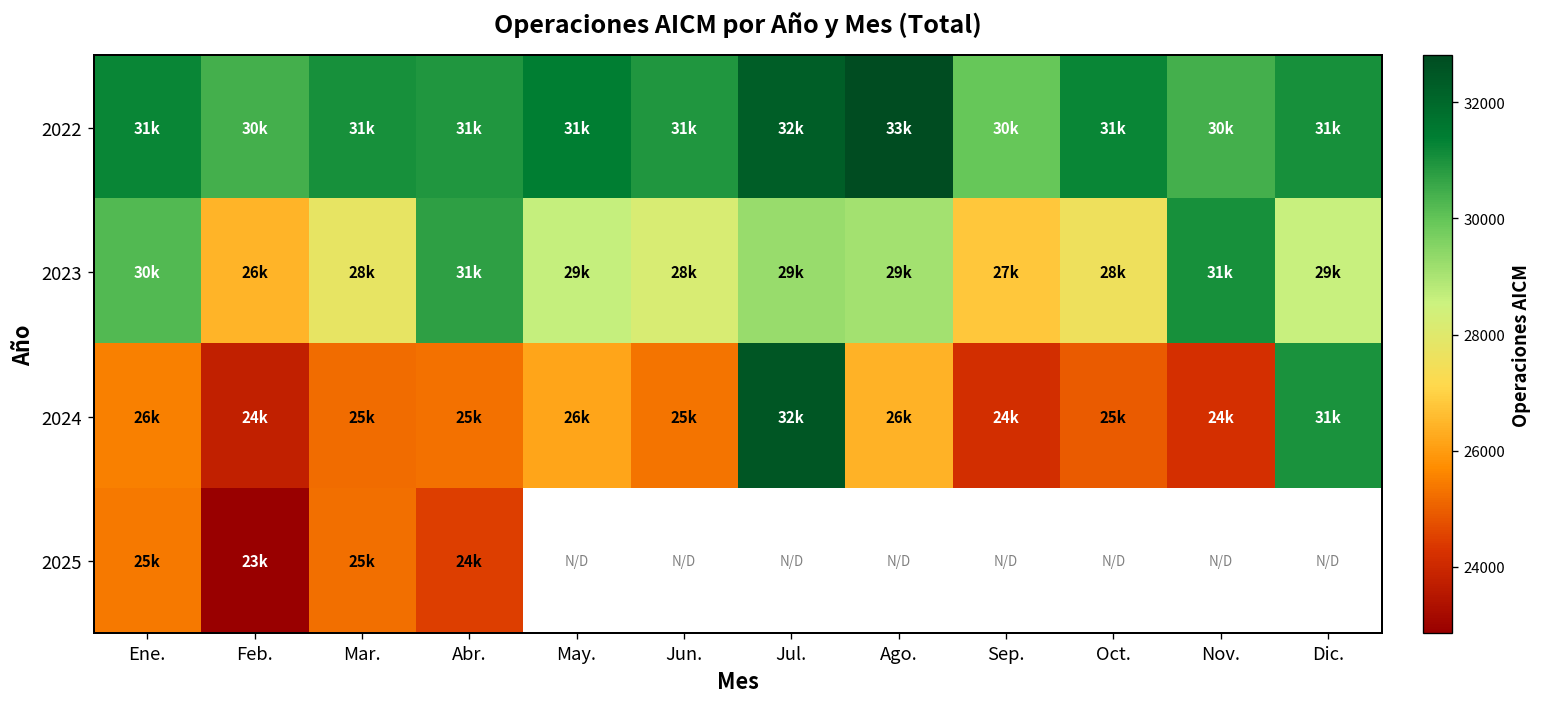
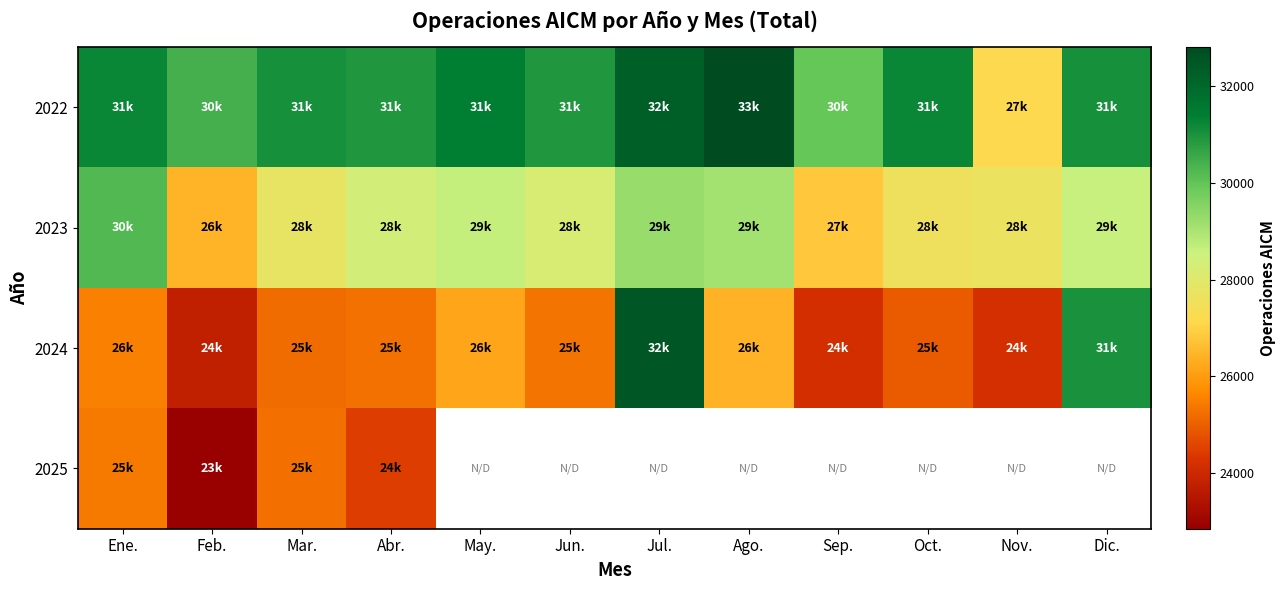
2022, Nov.: 30k -> 27k
2023, Abr.: 31k -> 28k
2023, Nov.: 31k -> 28k
